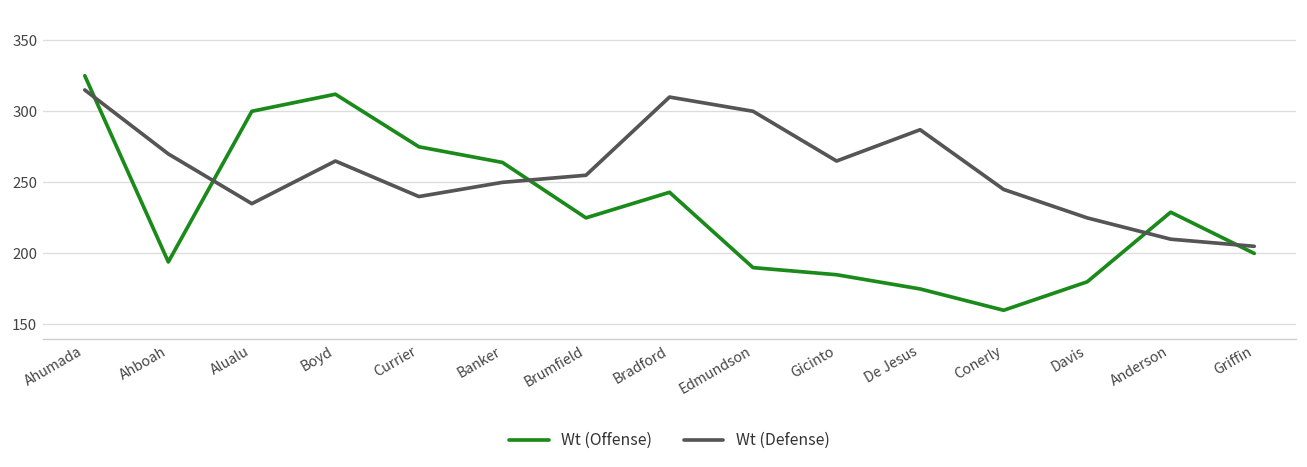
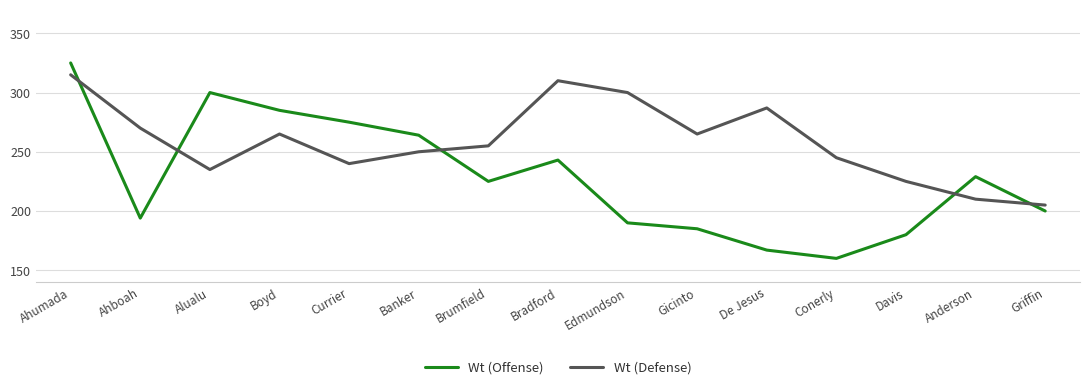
Wt (Offense), Boyd: 312 -> 285
Wt (Offense), De Jesus: 175 -> 167
